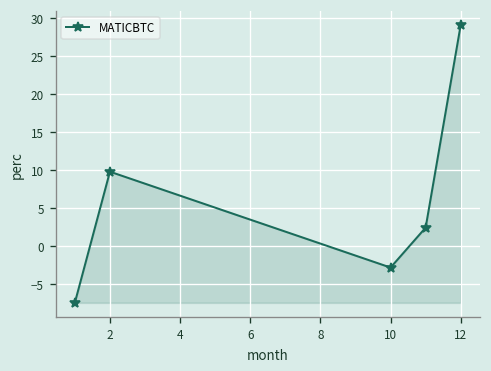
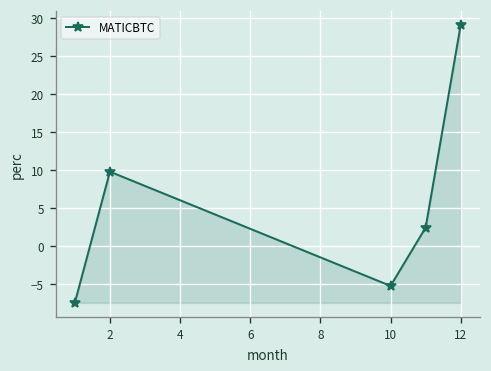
10: -3 -> -5
